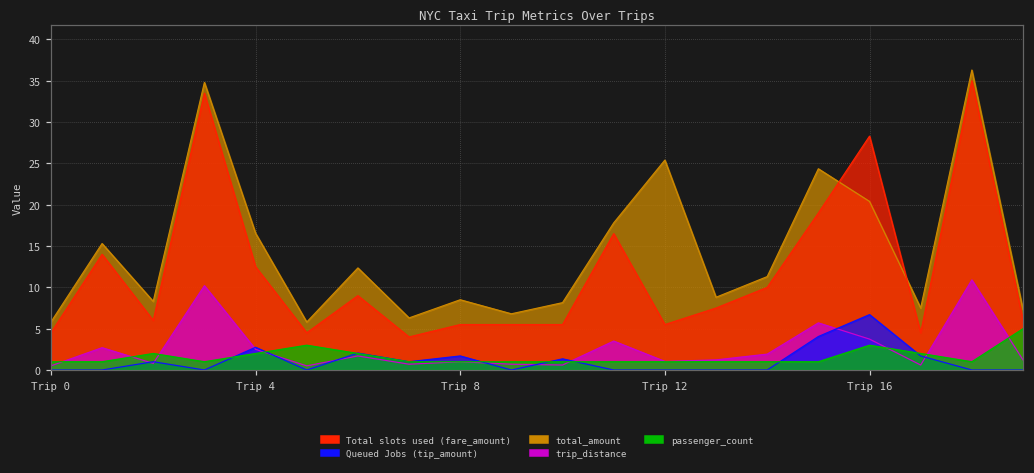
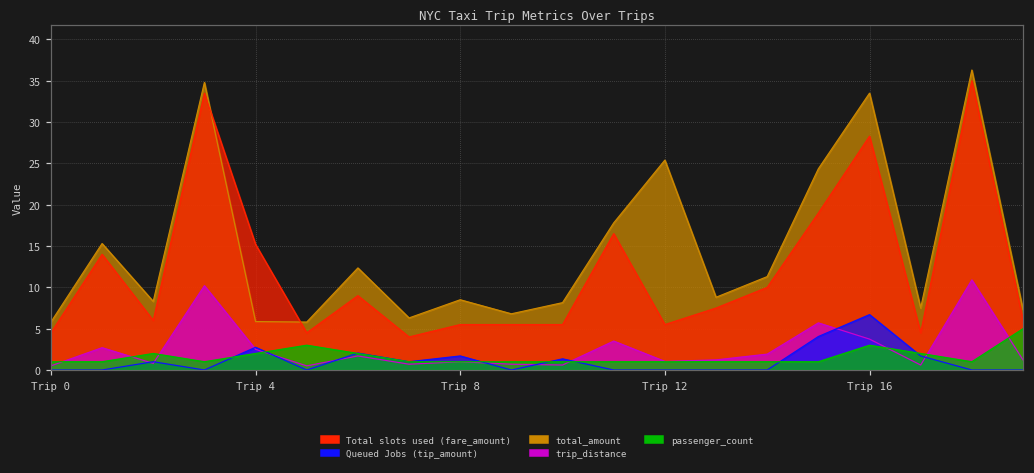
total_amount, Trip 4: 17 -> 6
Total slots used (fare_amount), Trip 4: 13 -> 15
total_amount, Trip 16: 20 -> 34
